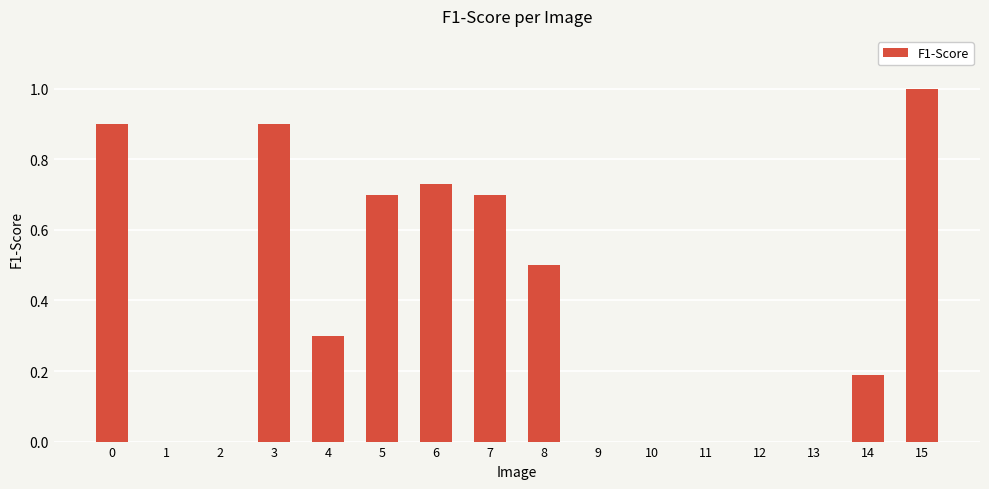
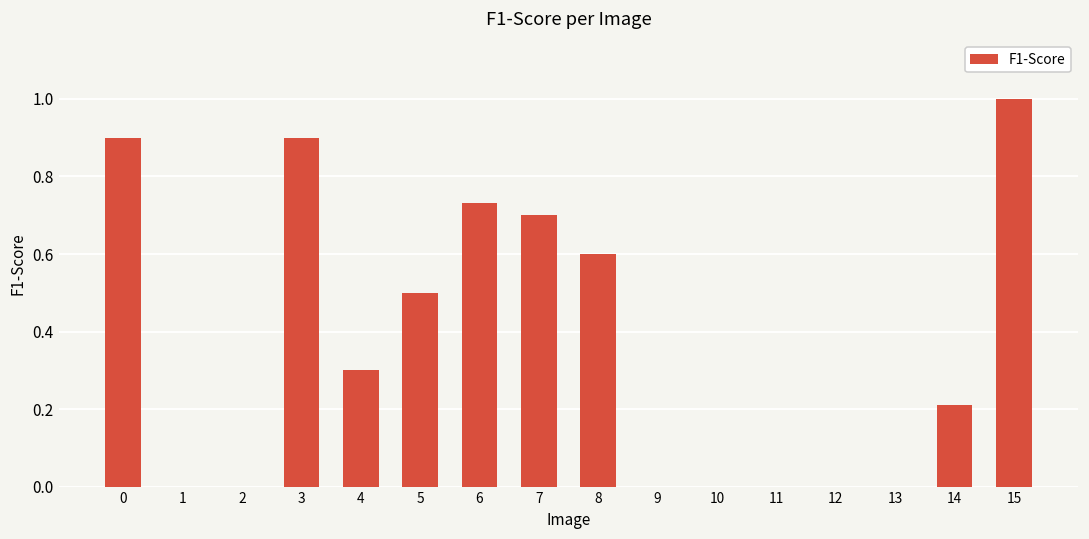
5: 0.7 -> 0.5
8: 0.5 -> 0.6
14: 0.19 -> 0.21
